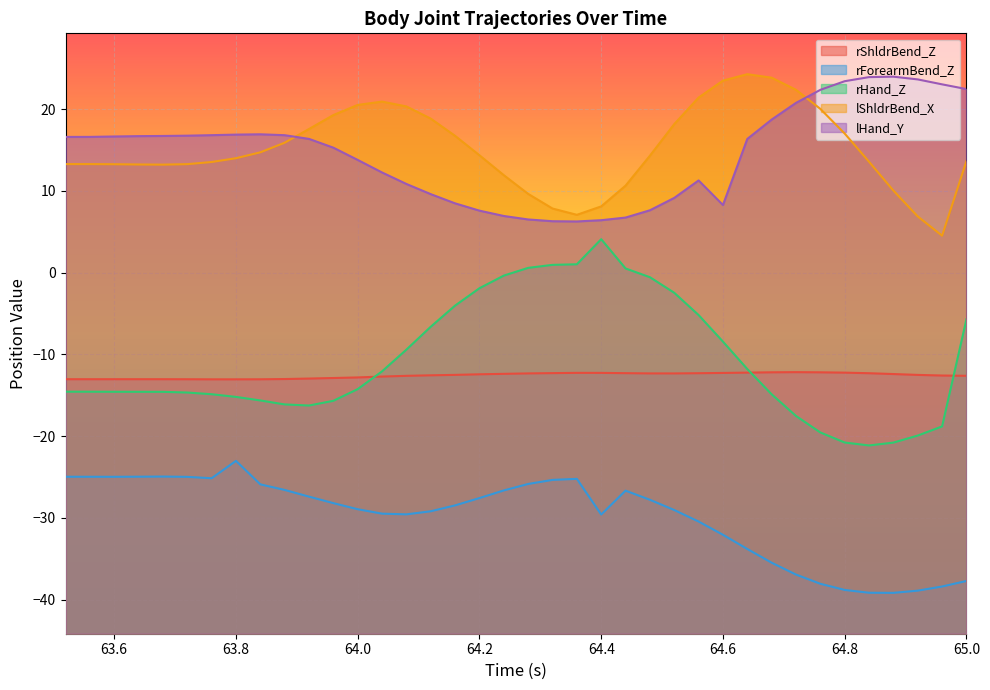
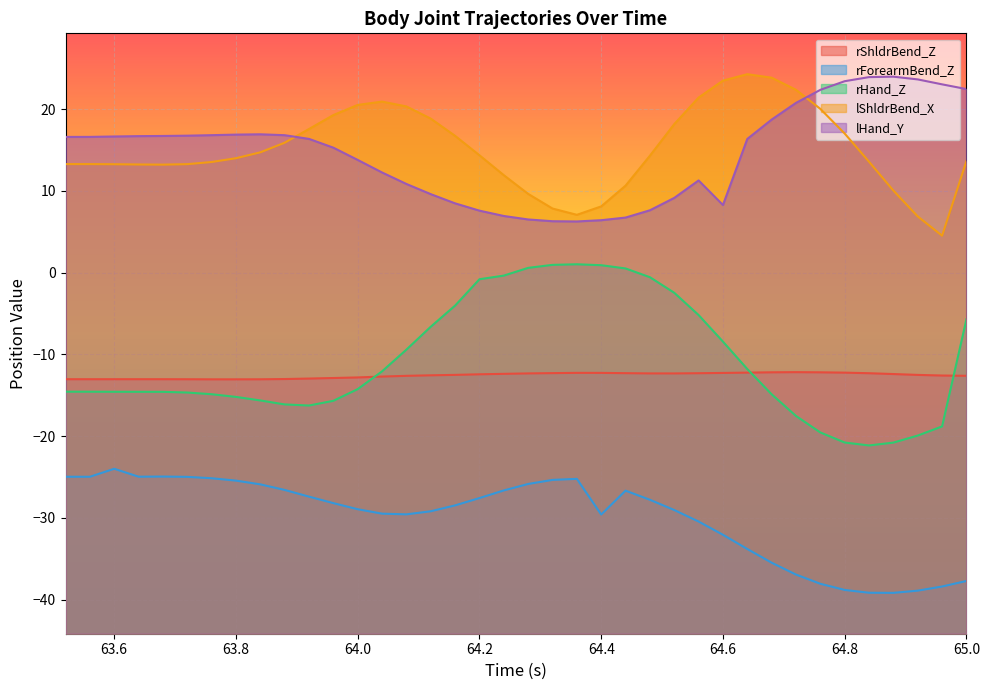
rForearmBend_Z, 63.6: -25 -> -24
rForearmBend_Z, 63.8: -23 -> -25
rHand_Z, 64.2: -2 -> -1
rHand_Z, 64.4: 4 -> 1
